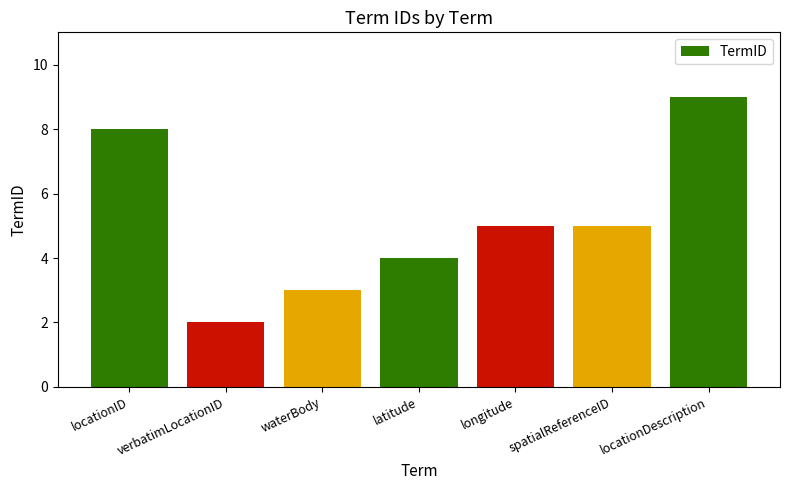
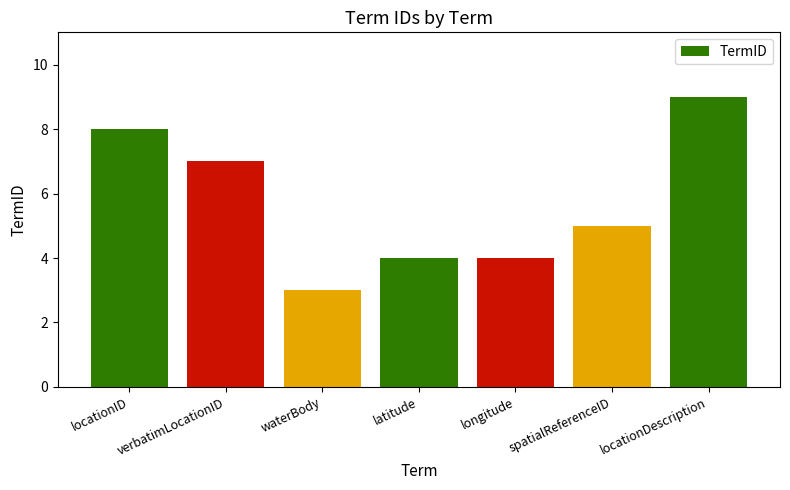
verbatimLocationID: 2 -> 7
longitude: 5 -> 4
